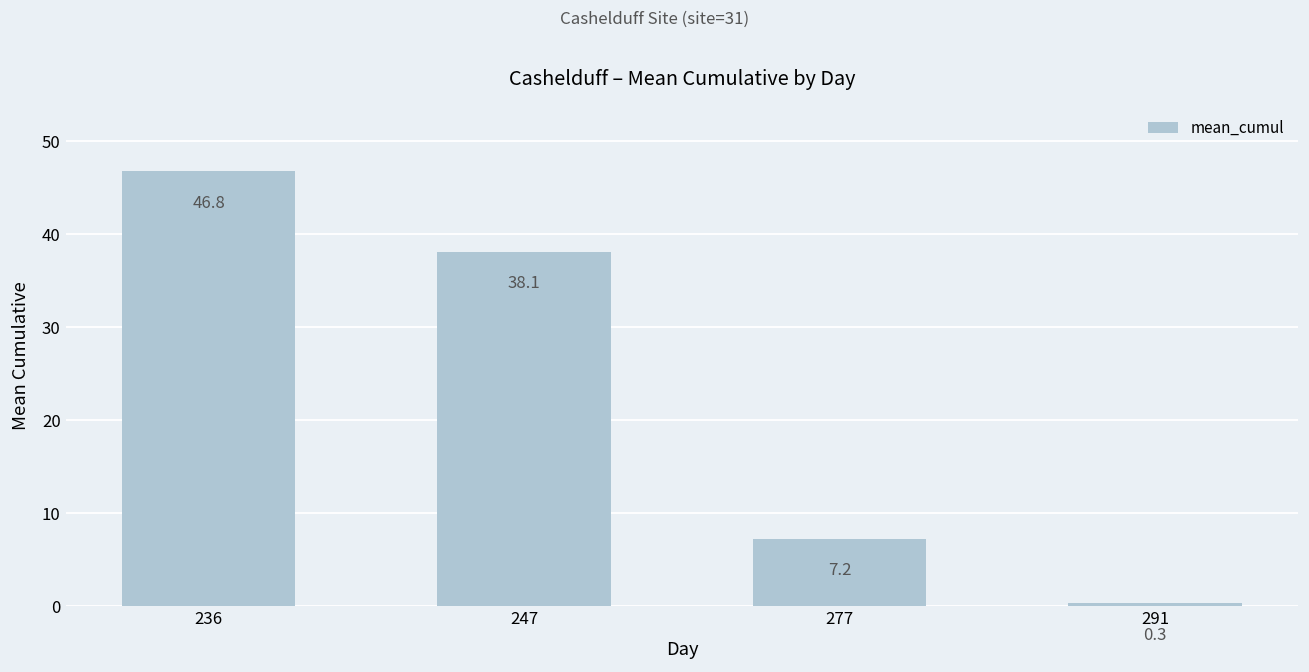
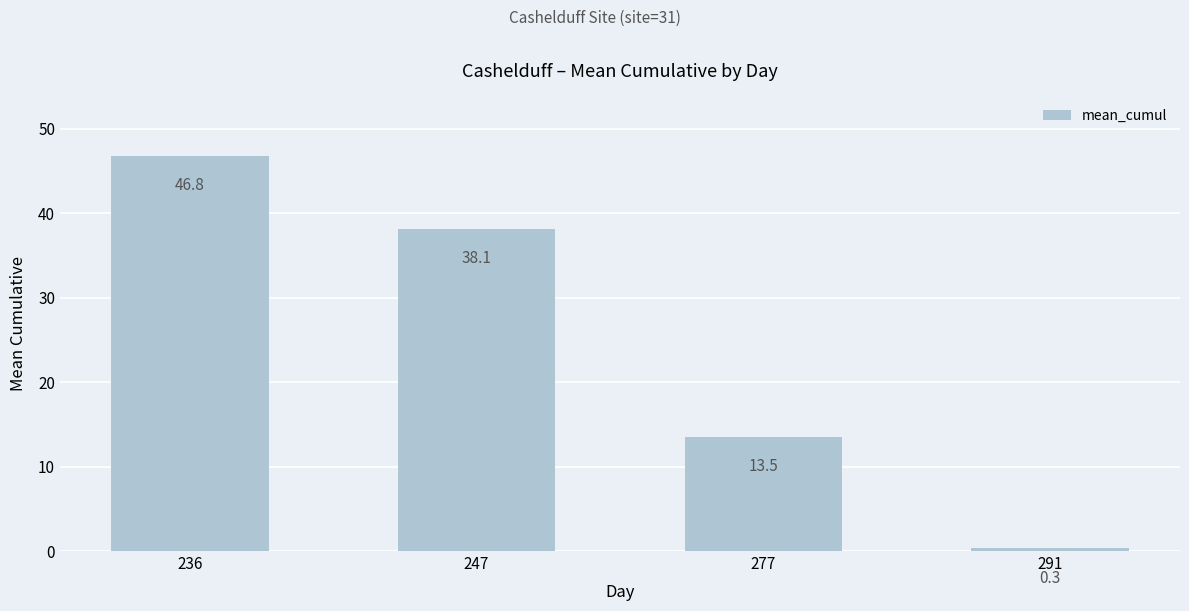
277: 7.2 -> 13.5
